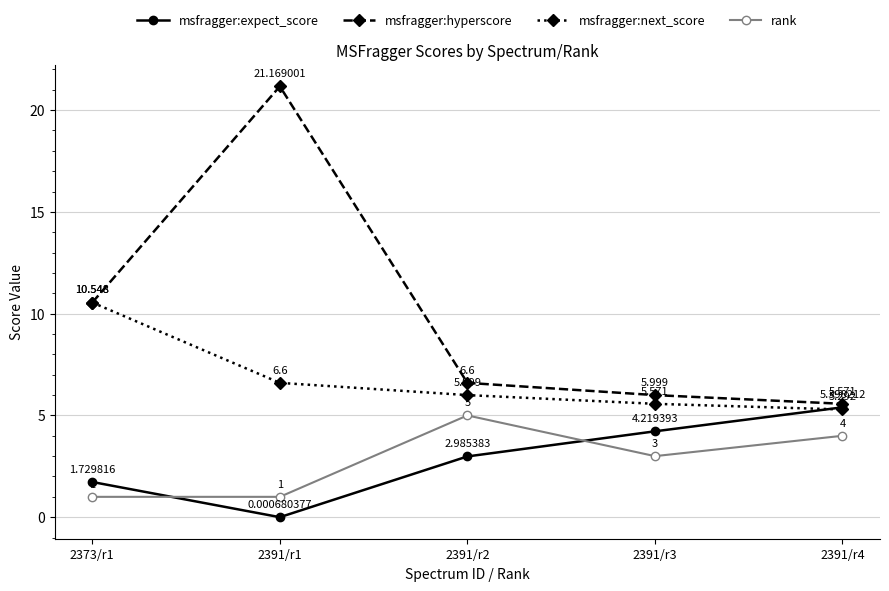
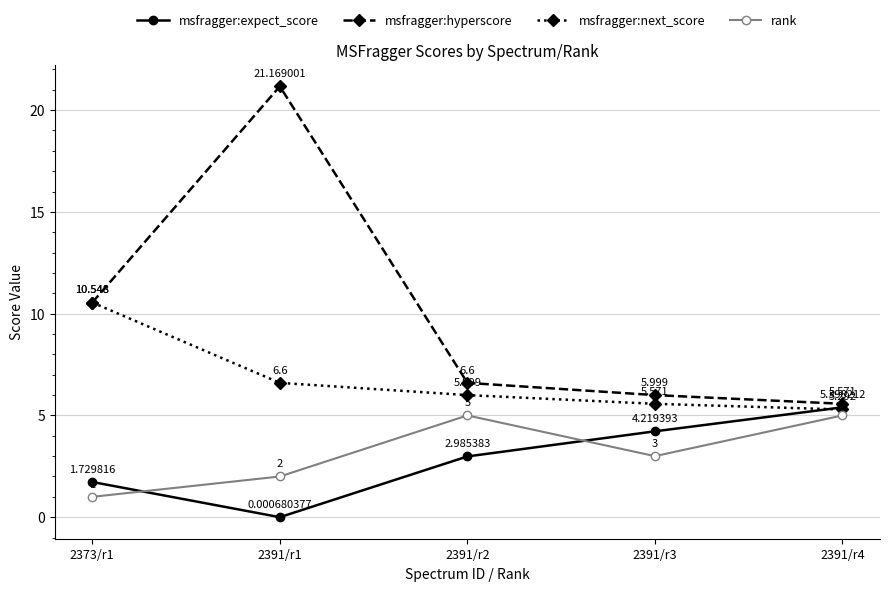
rank, 2391/r1: 1 -> 2
rank, 2391/r4: 4 -> 5
